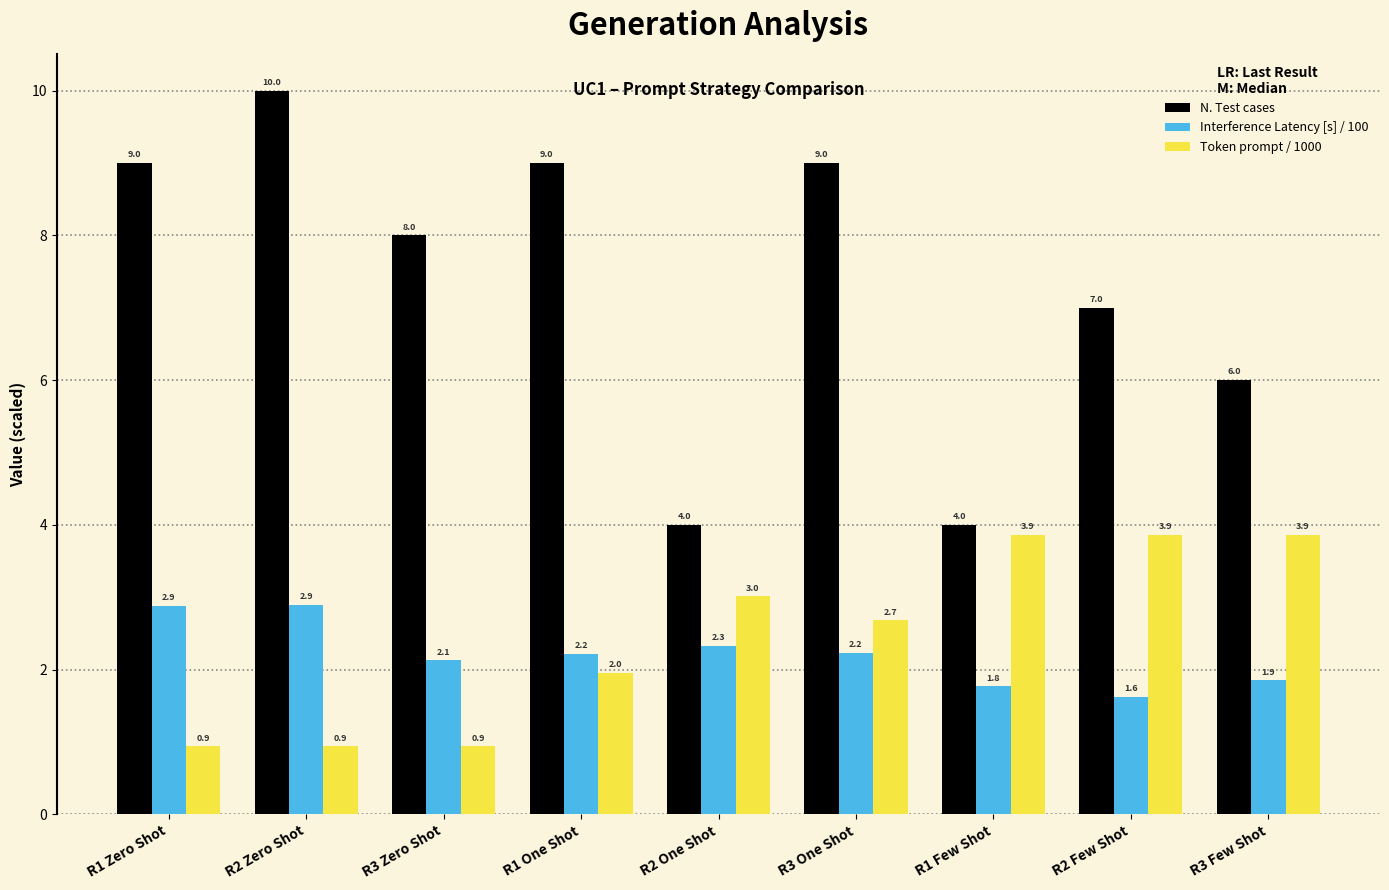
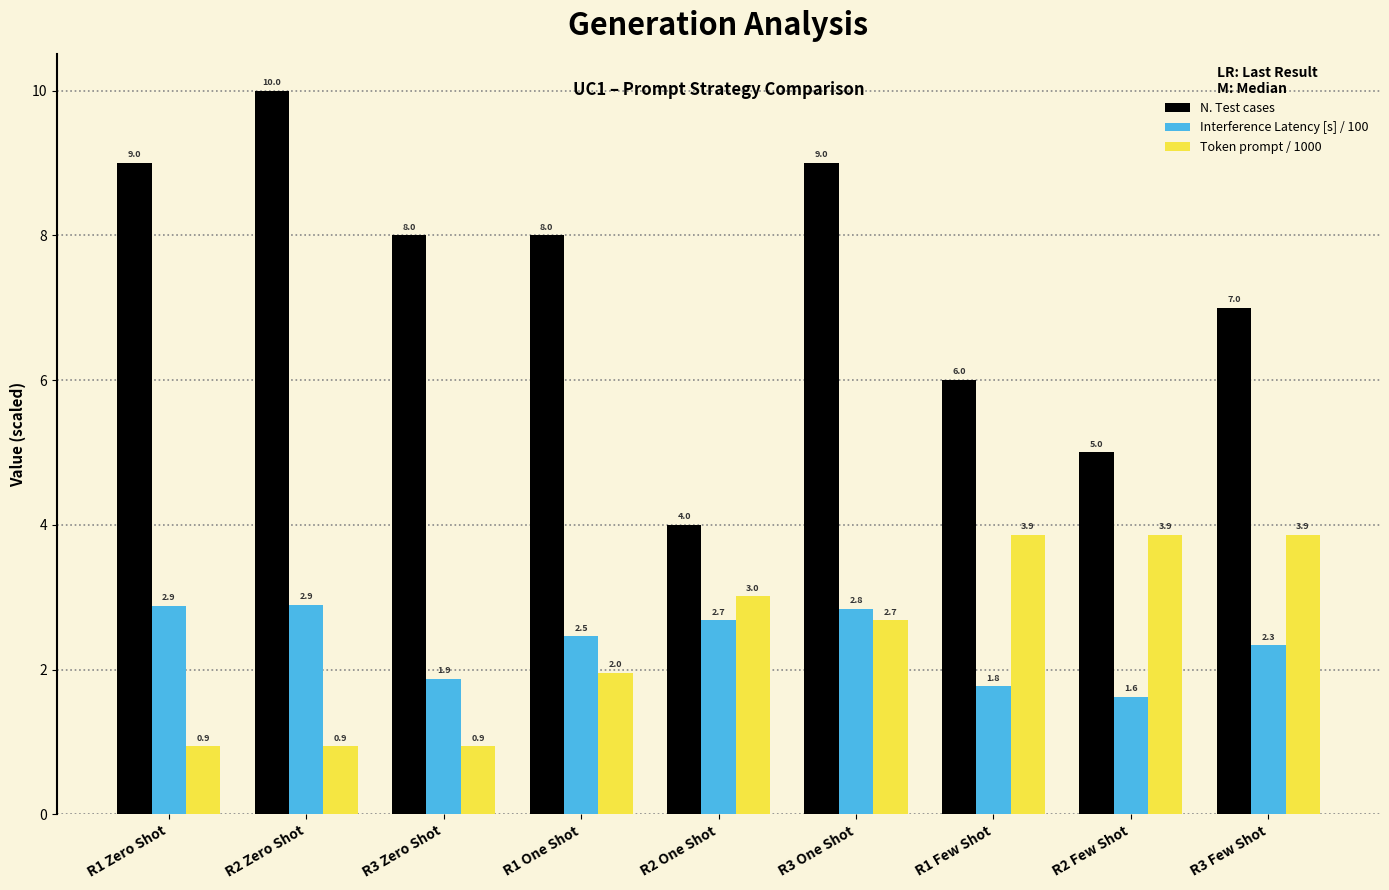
Interference Latency [s] / 100, R3 Zero Shot: 2.1 -> 1.9
N. Test cases, R1 One Shot: 9.0 -> 8.0
Interference Latency [s] / 100, R1 One Shot: 2.2 -> 2.5
Interference Latency [s] / 100, R2 One Shot: 2.3 -> 2.7
Interference Latency [s] / 100, R3 One Shot: 2.2 -> 2.8
N. Test cases, R1 Few Shot: 4.0 -> 6.0
N. Test cases, R2 Few Shot: 7.0 -> 5.0
N. Test cases, R3 Few Shot: 6.0 -> 7.0
Interference Latency [s] / 100, R3 Few Shot: 1.9 -> 2.3
